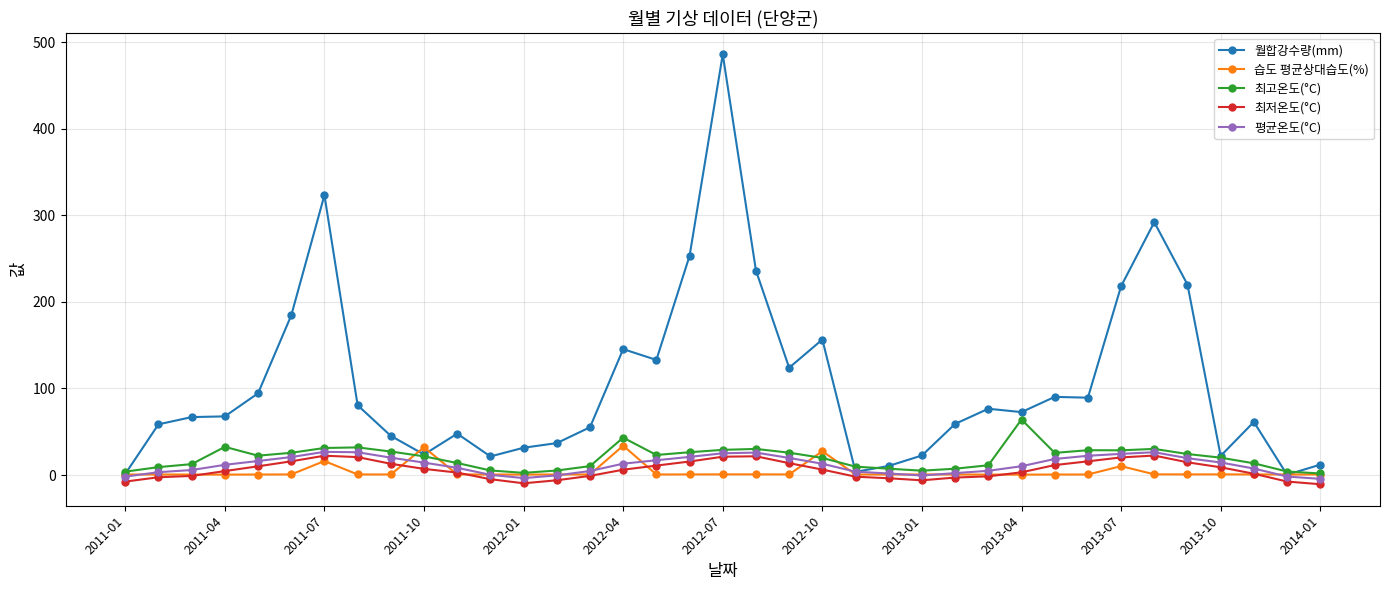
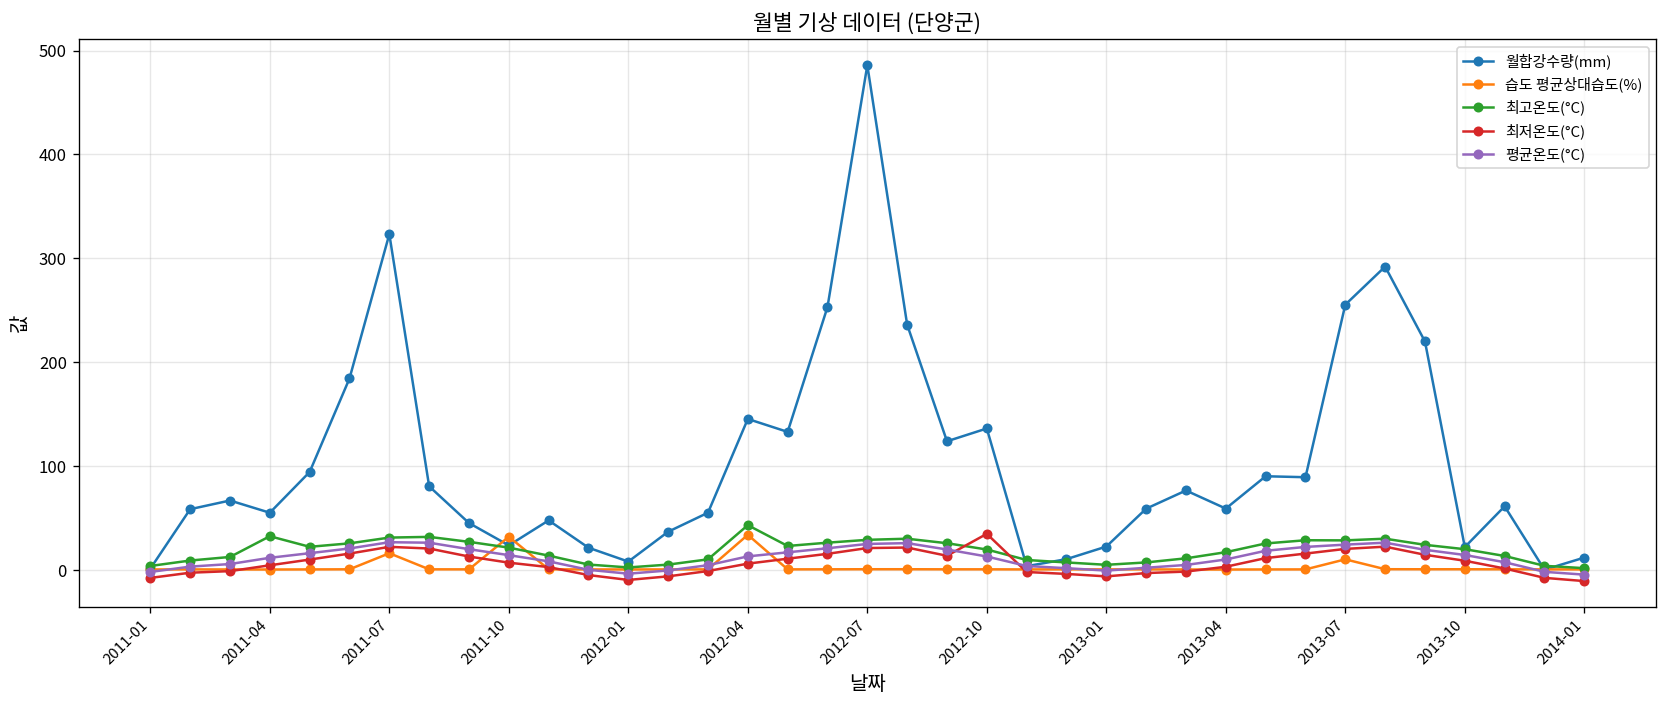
월합강수량(mm), 2011-04: 70 -> 60
월합강수량(mm), 2012-01: 30 -> 10
월합강수량(mm), 2012-10: 160 -> 140
습도 평균상대습도(%), 2012-10: 30 -> 0
최저온도(°C), 2012-10: 10 -> 30
월합강수량(mm), 2013-04: 70 -> 60
최고온도(°C), 2013-04: 60 -> 20
월합강수량(mm), 2013-07: 220 -> 260
